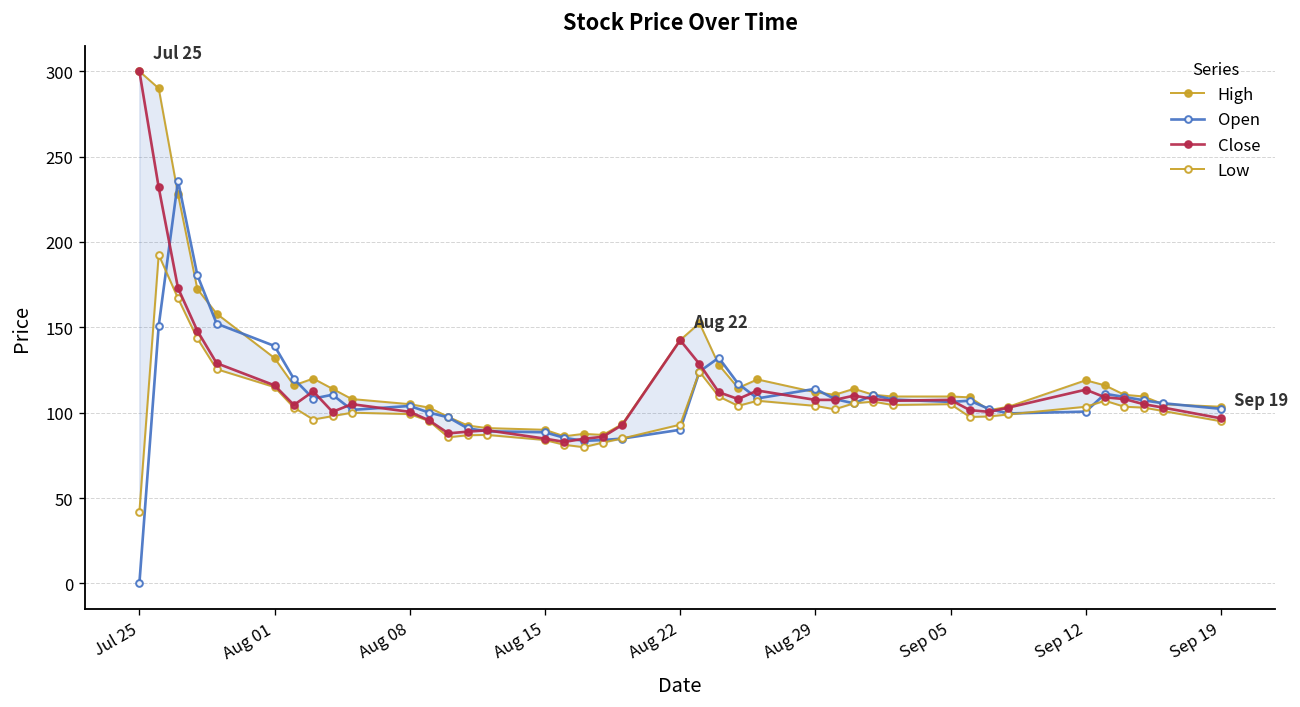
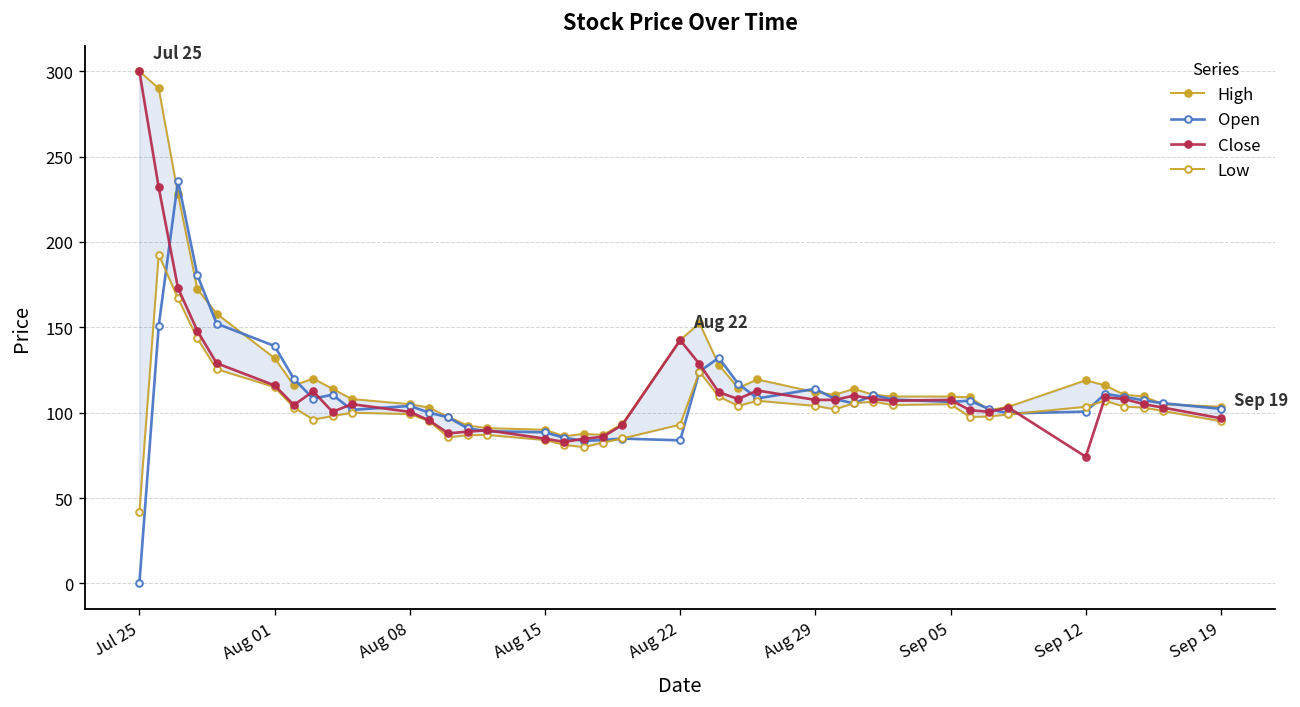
Open, Aug 22: 90 -> 84
Close, Sep 12: 114 -> 74
